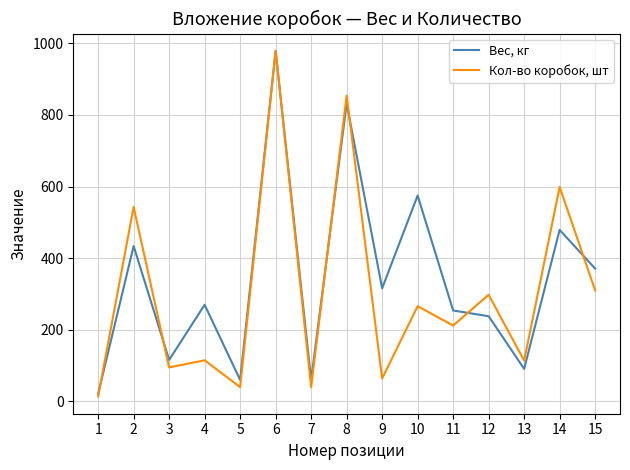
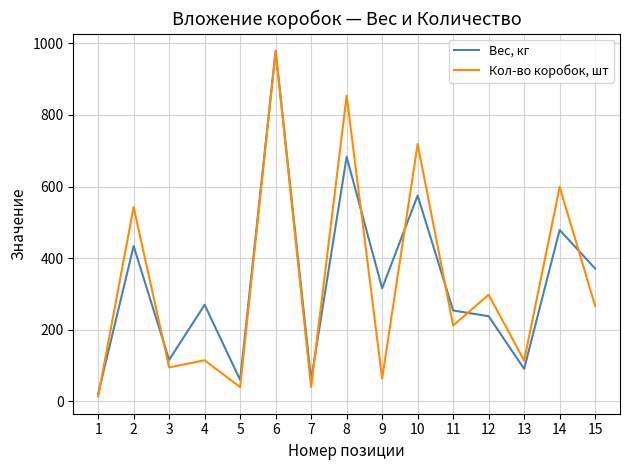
Вес, кг, 8: 830 -> 680
Кол-во коробок, шт, 10: 270 -> 720
Кол-во коробок, шт, 15: 310 -> 270
